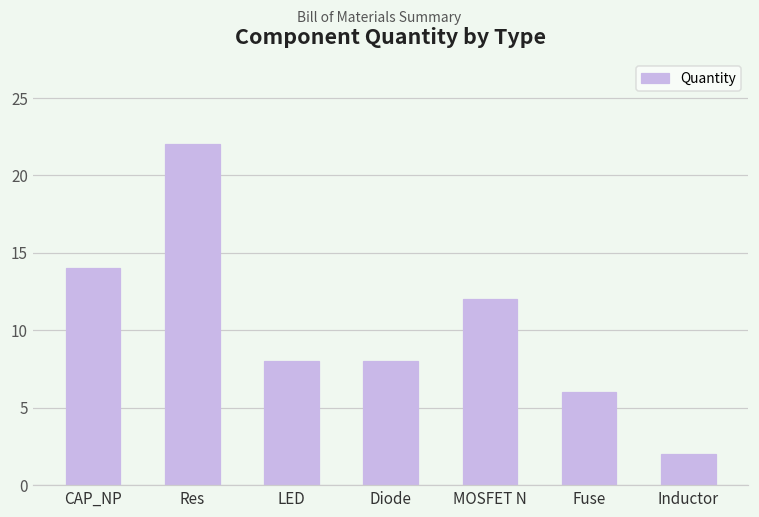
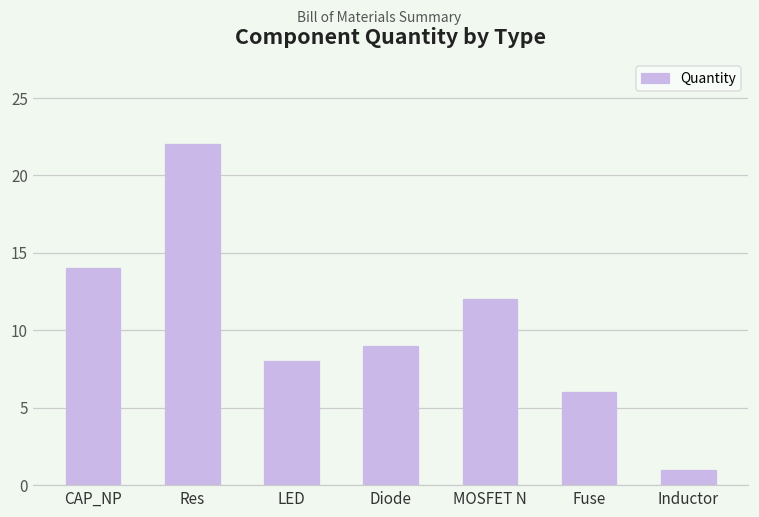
Diode: 8 -> 9
Inductor: 2 -> 1
